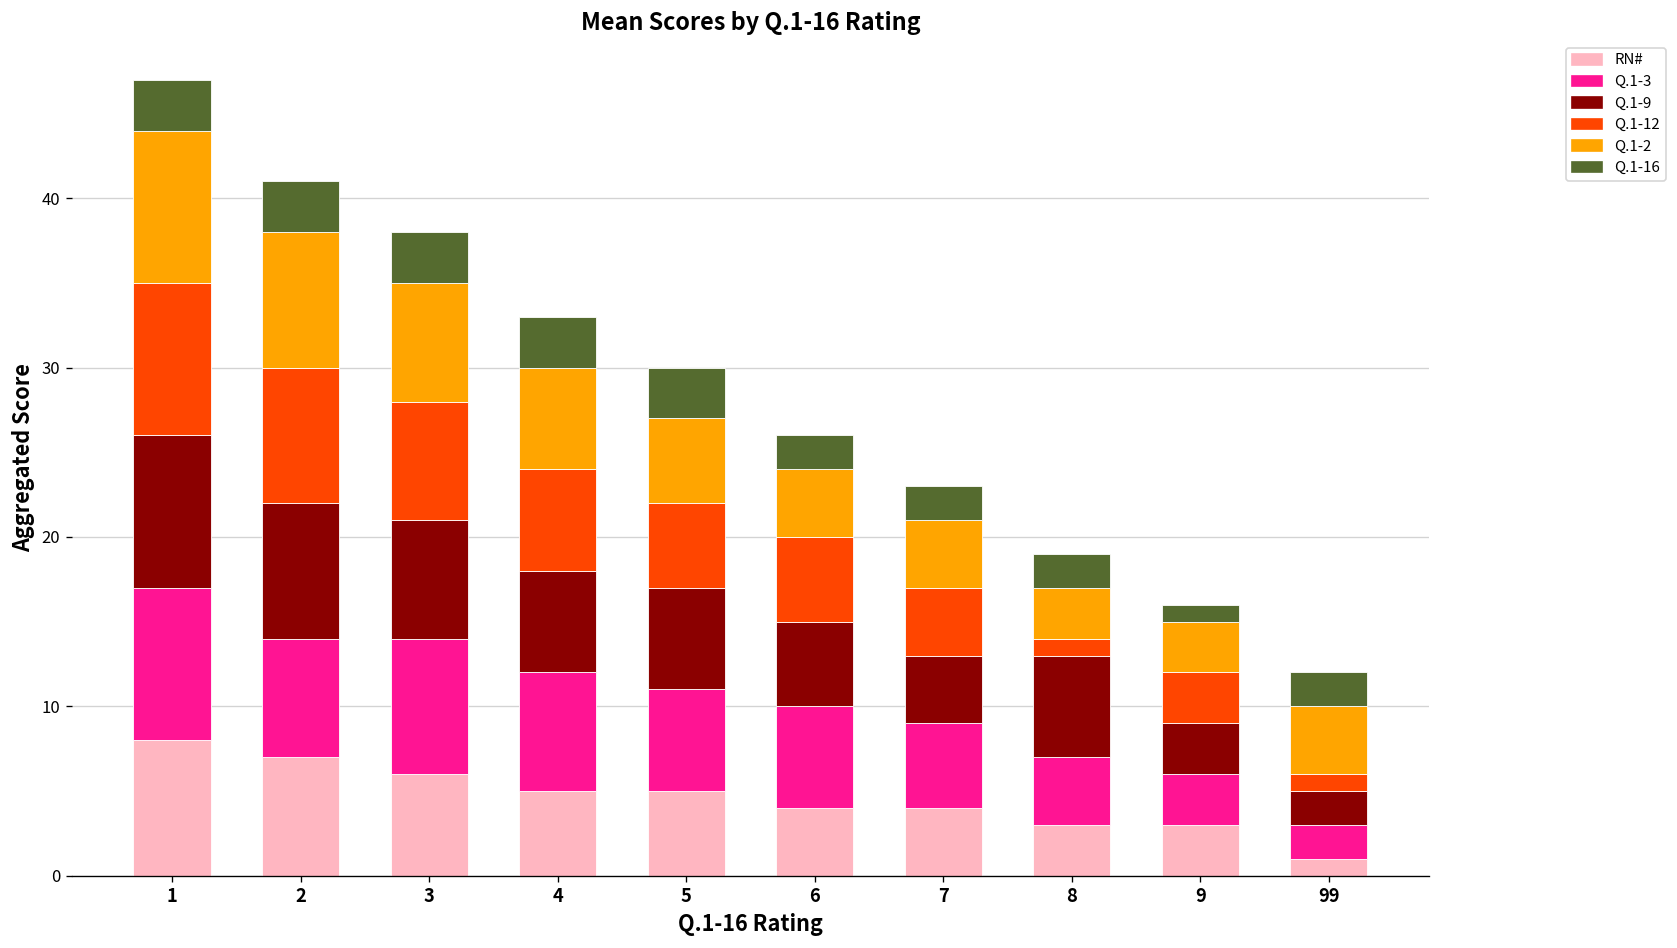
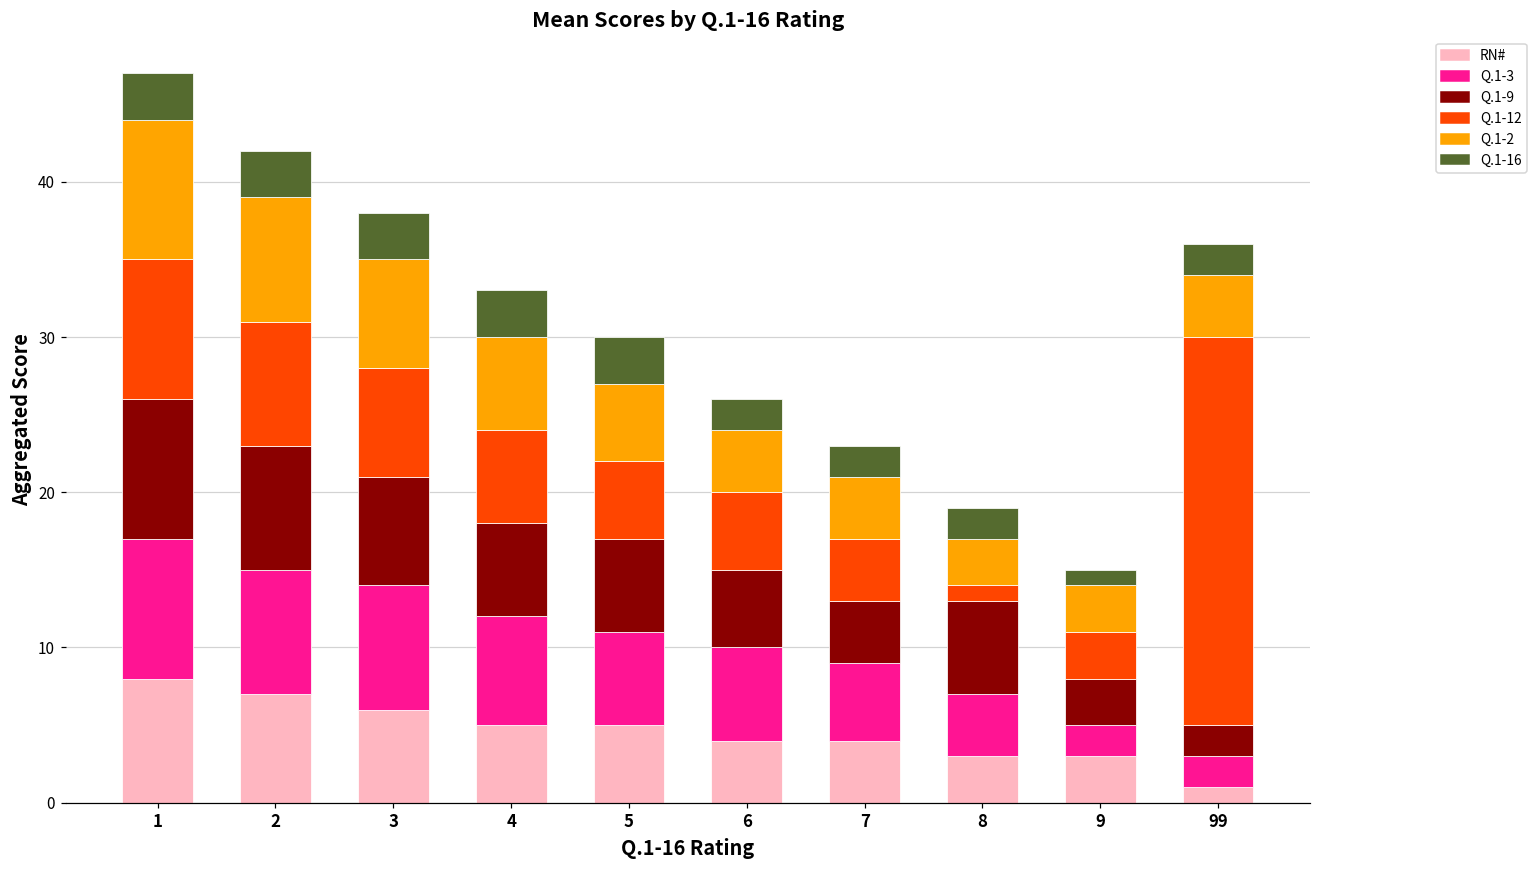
Q.1-3, 2: 7 -> 8
Q.1-3, 9: 3 -> 2
Q.1-12, 99: 1 -> 25
